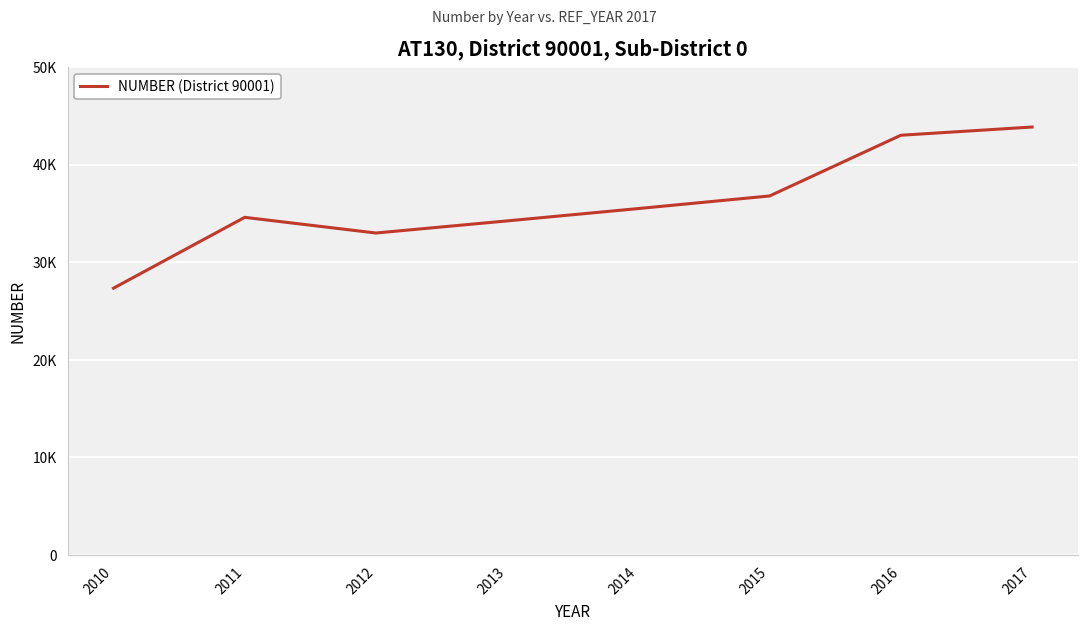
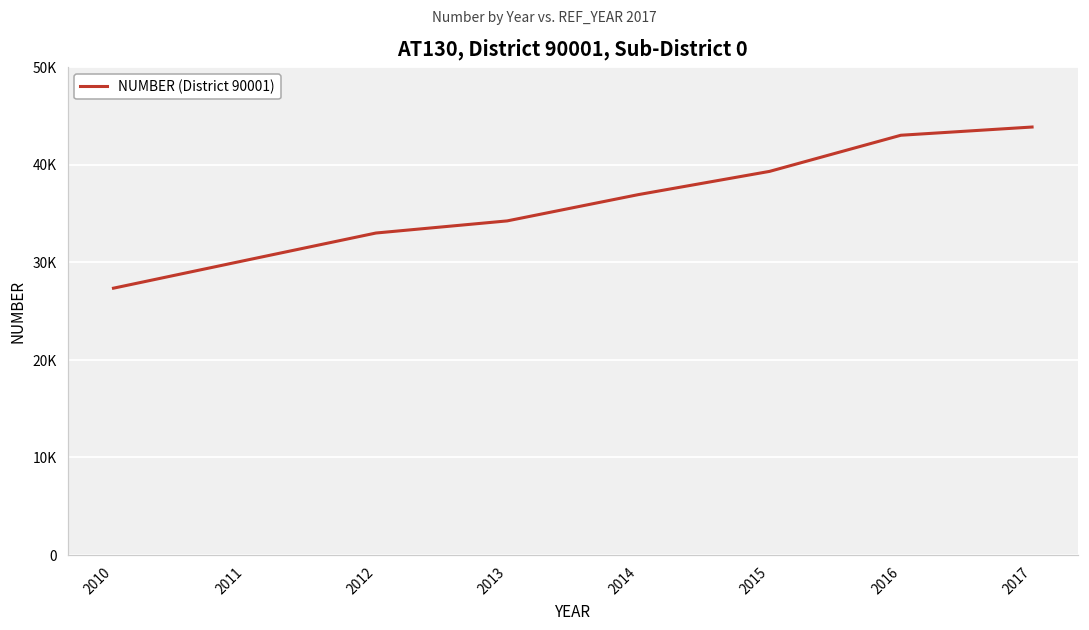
2011: 35000 -> 30000
2014: 35000 -> 37000
2015: 37000 -> 39000
